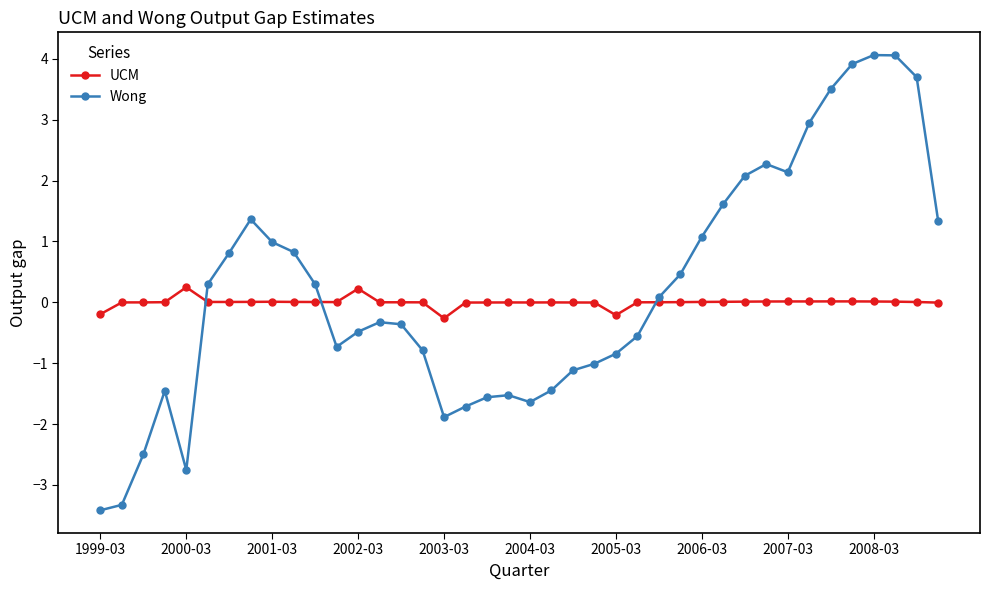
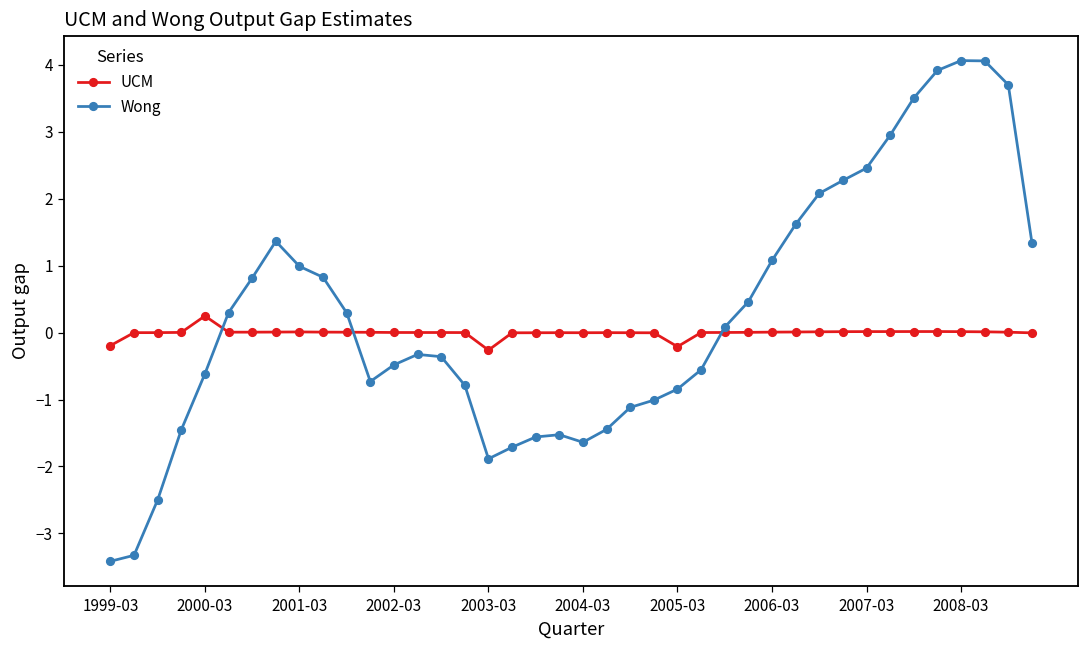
Wong, 2000-03: -2.8 -> -0.6
UCM, 2002-03: 0.2 -> 0.0
Wong, 2007-03: 2.1 -> 2.5
